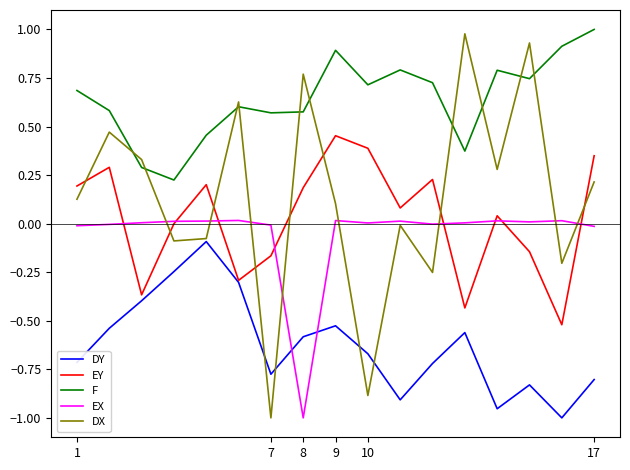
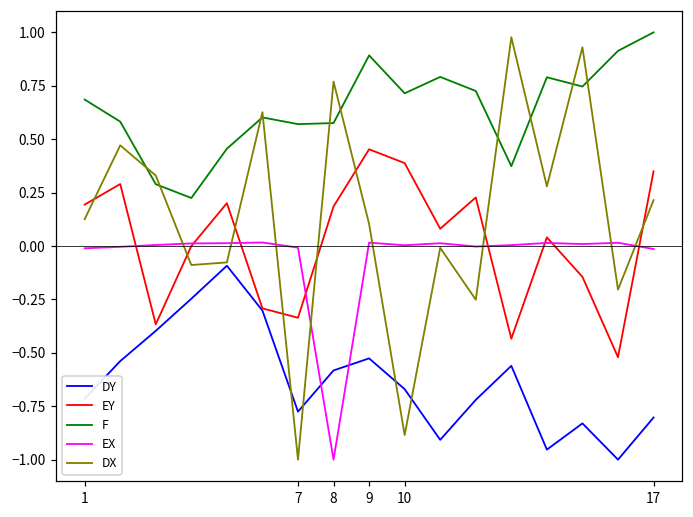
EY, 7: -0.17 -> -0.34
